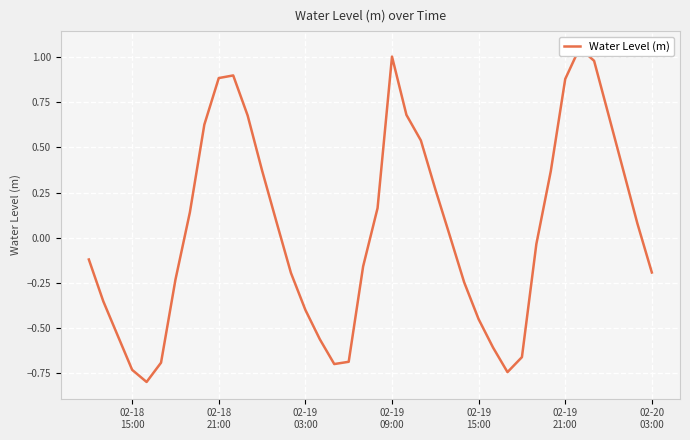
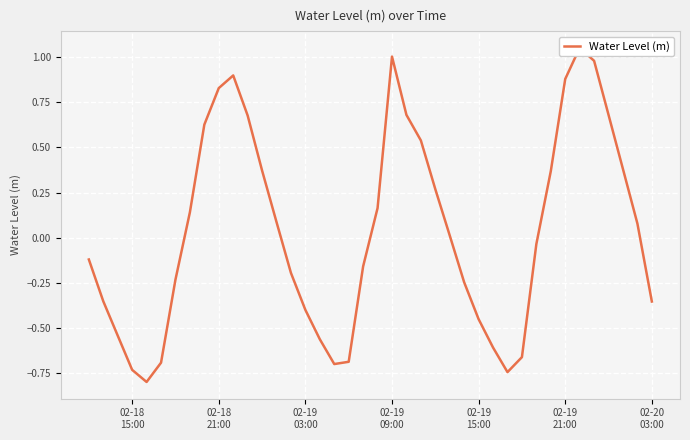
02-18 21:00: 0.88 -> 0.83
02-20 03:00: -0.19 -> -0.35
